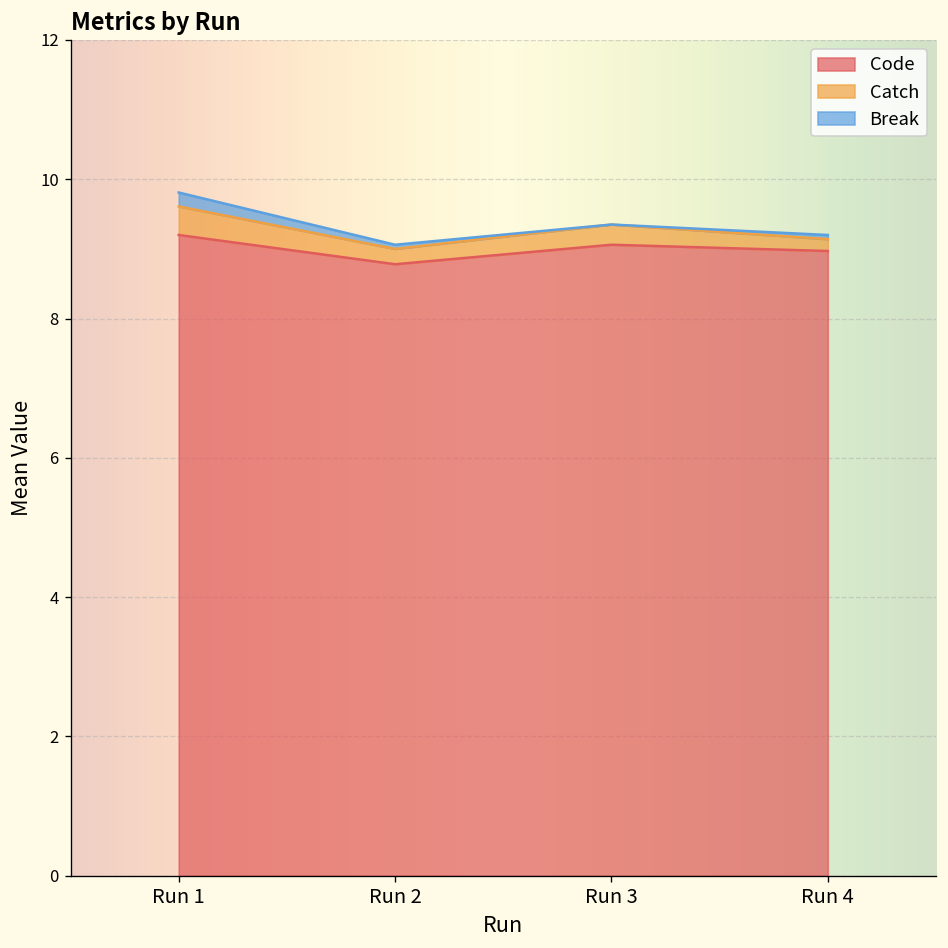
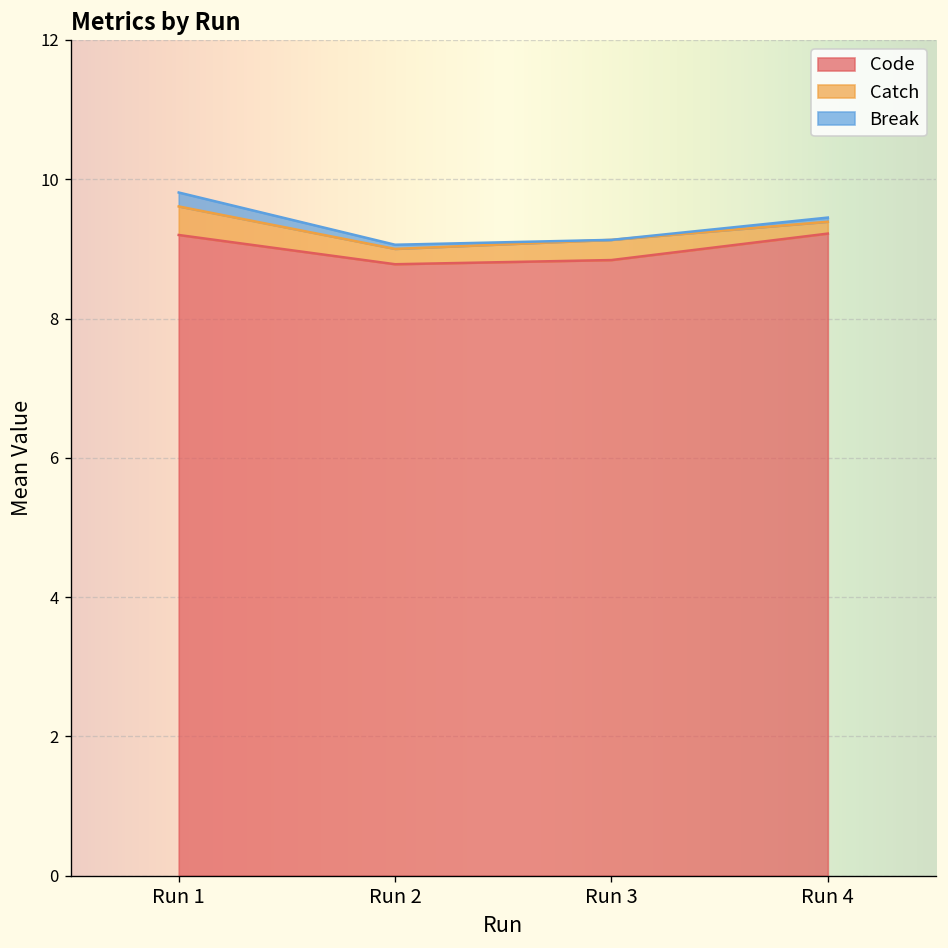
Code, Run 3: 9.1 -> 8.8
Code, Run 4: 9.0 -> 9.2
